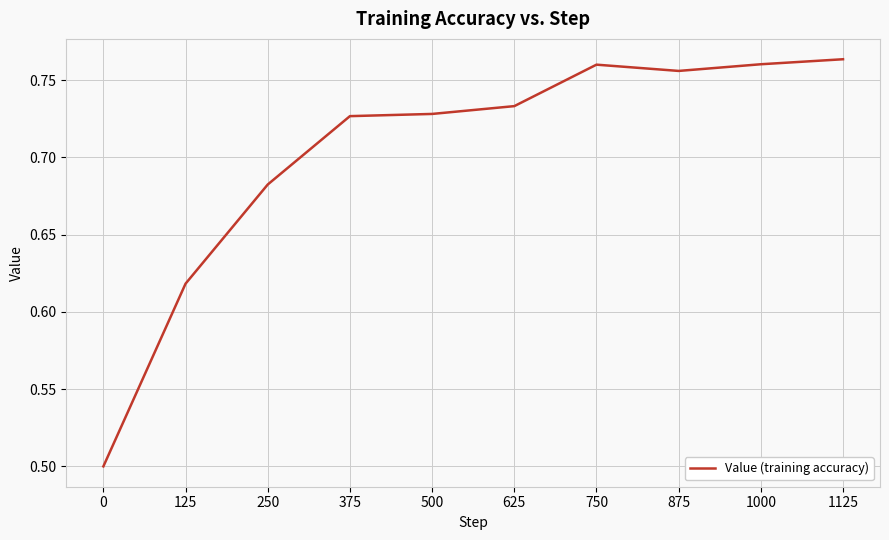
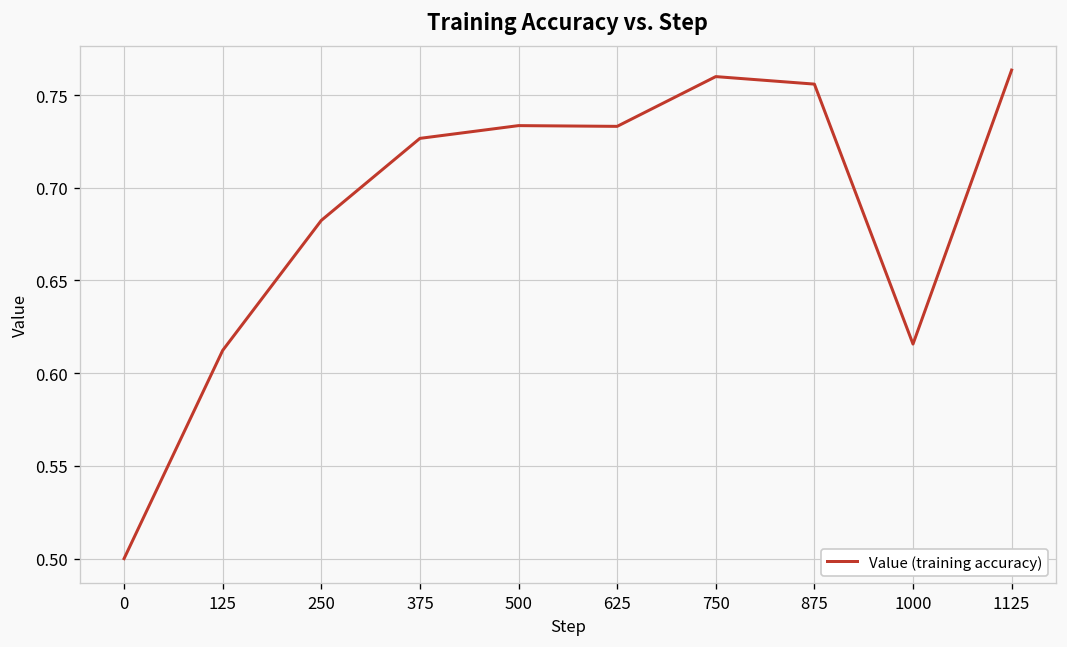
125: 0.618 -> 0.612
500: 0.728 -> 0.734
1000: 0.760 -> 0.616
